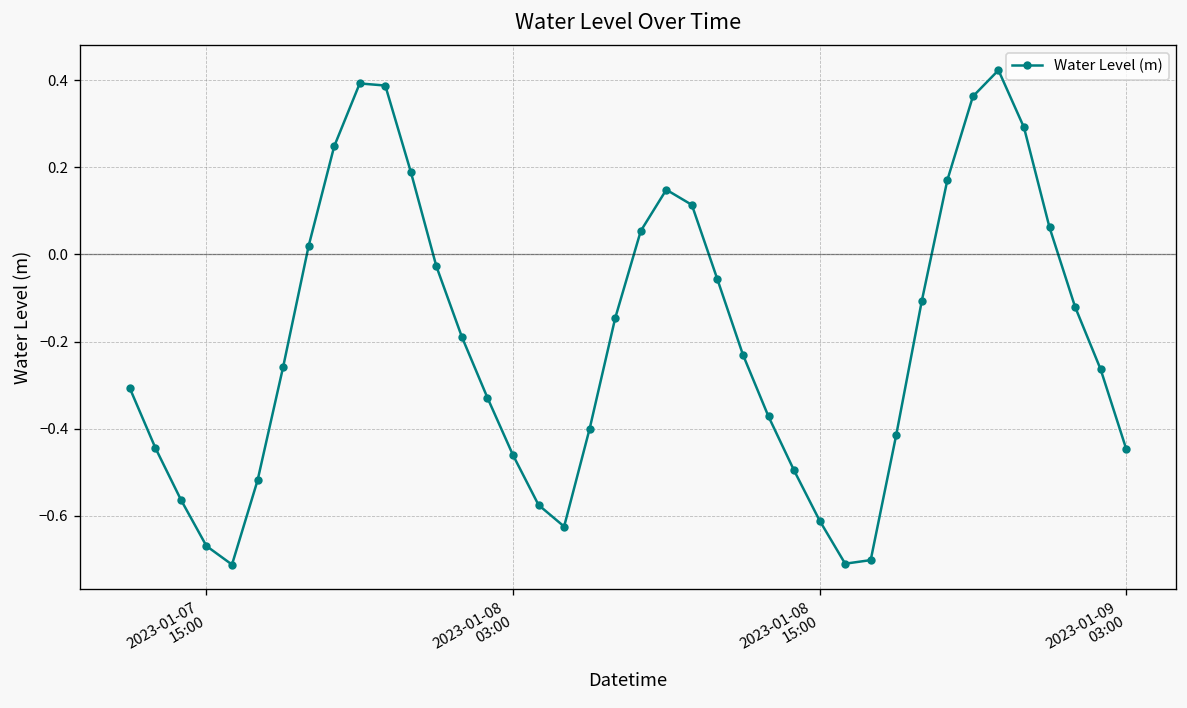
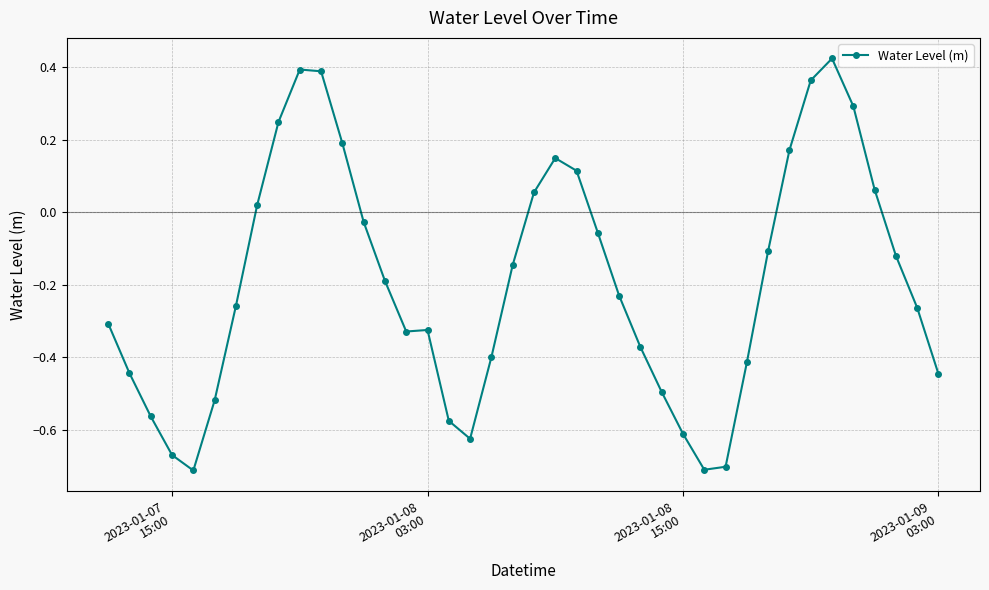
2023-01-08 03:00: -0.46 -> -0.33
